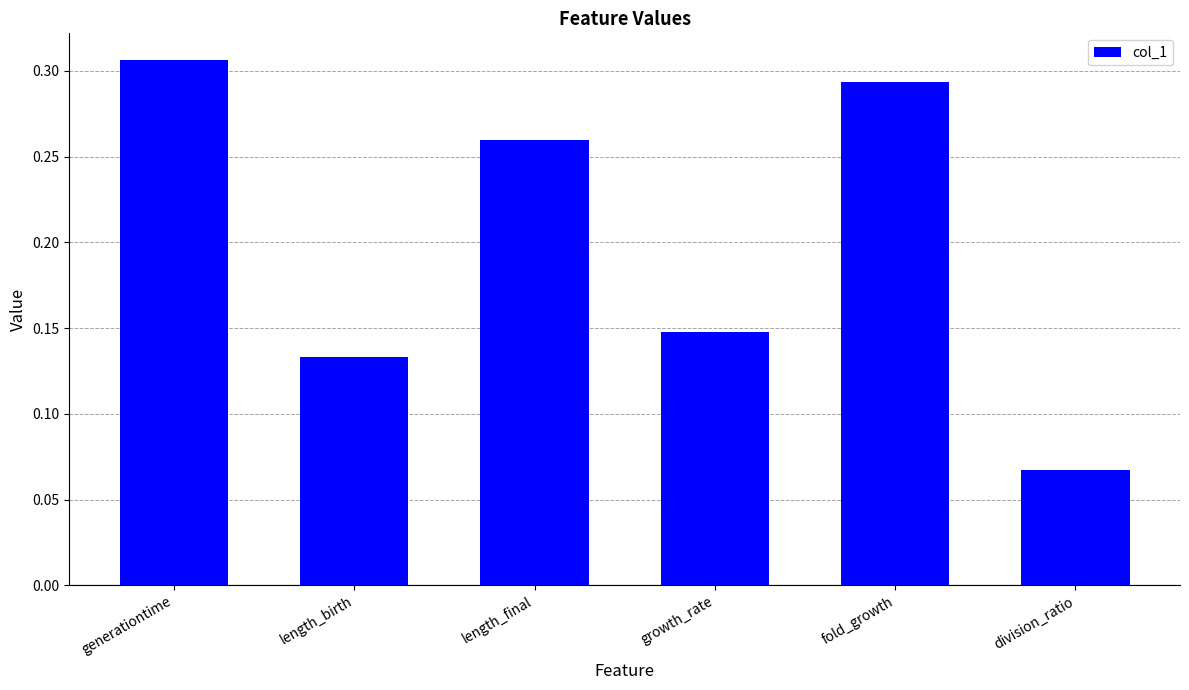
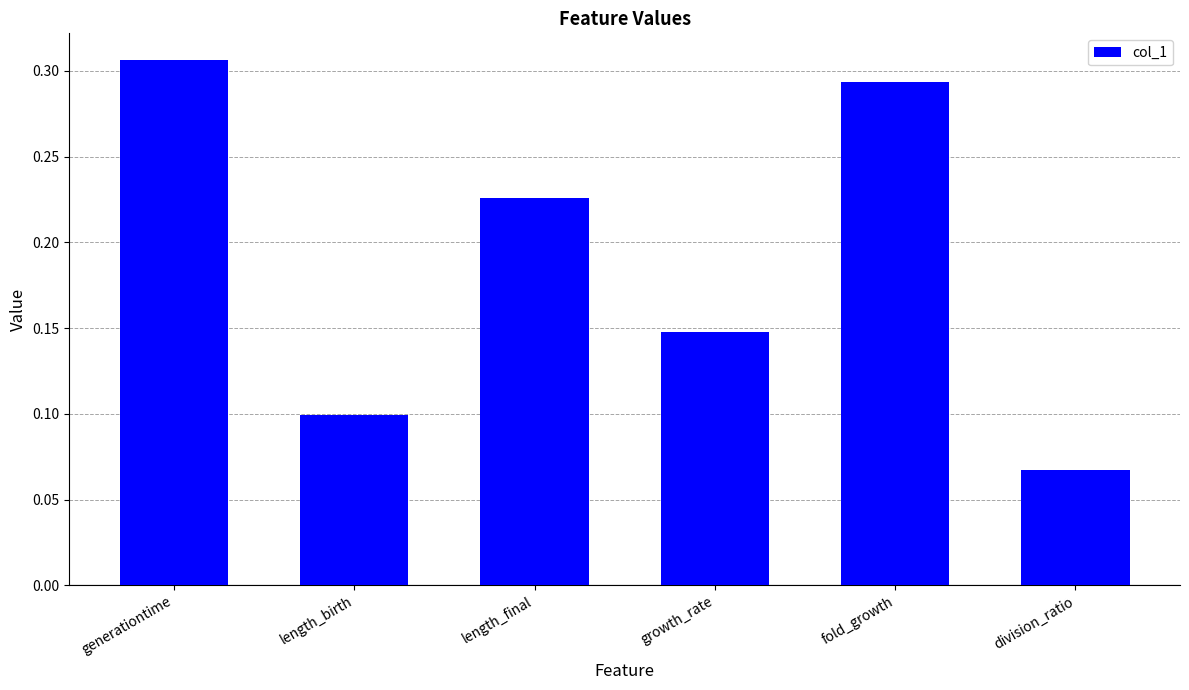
length_birth: 0.133 -> 0.100
length_final: 0.260 -> 0.226
